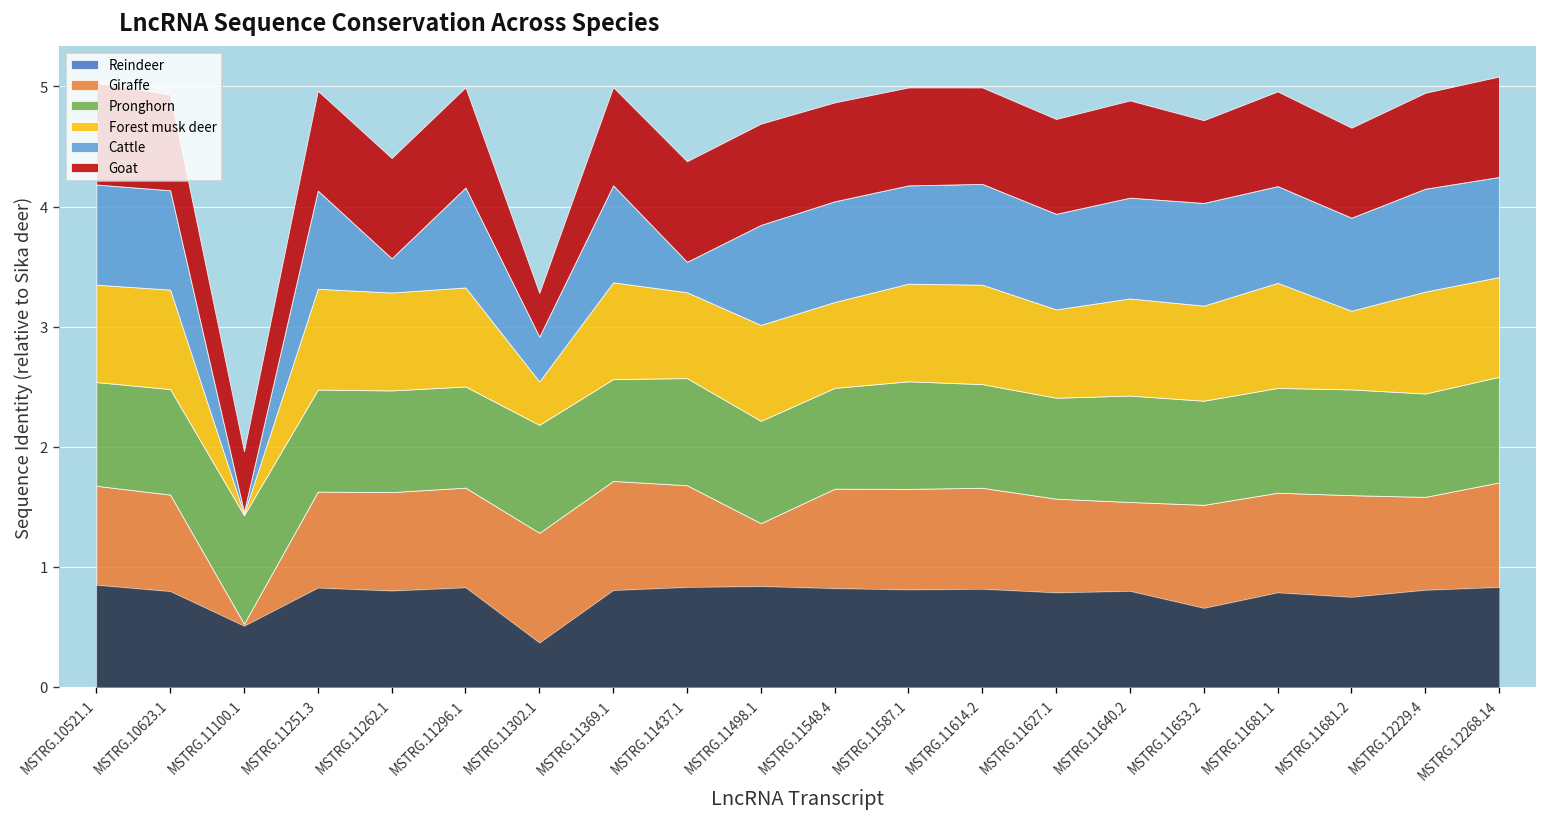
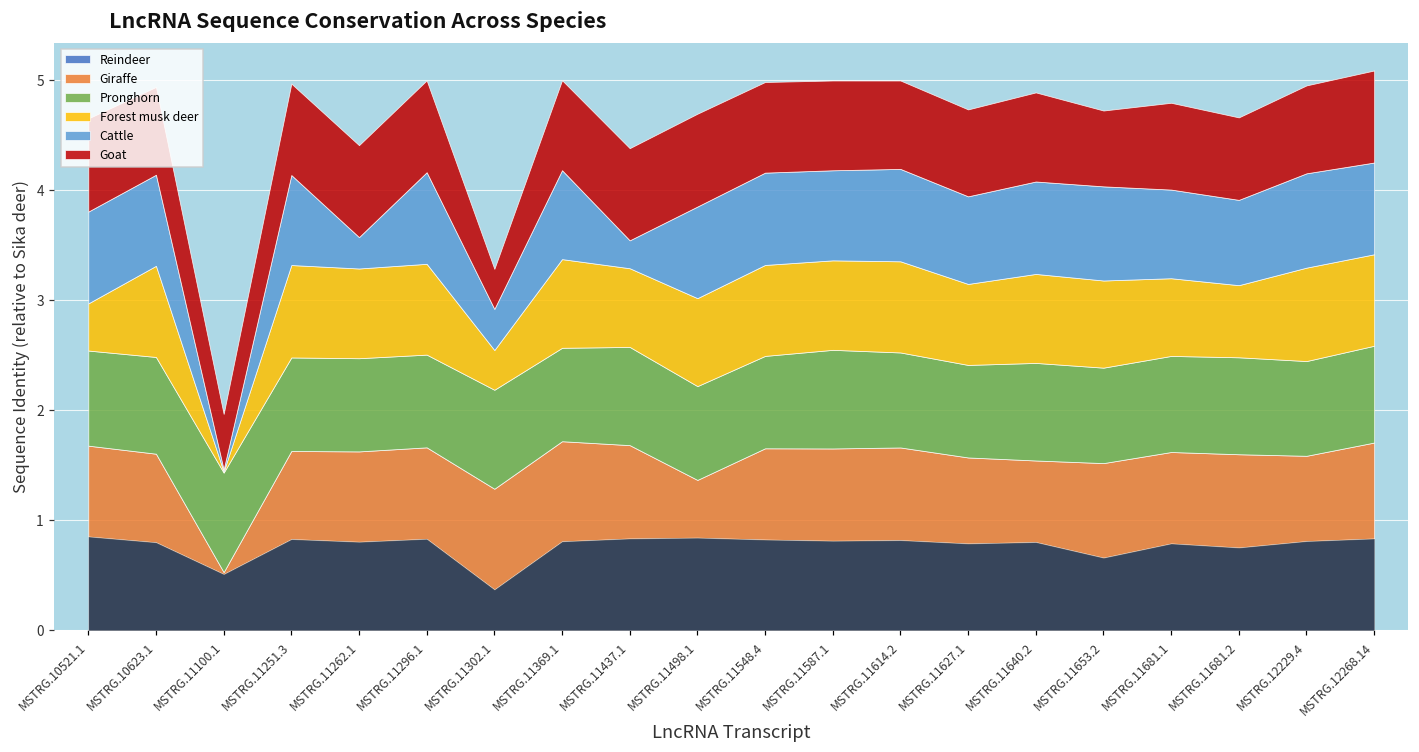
Forest musk deer, MSTRG.10521.1: 0.81 -> 0.43
Forest musk deer, MSTRG.11548.4: 0.71 -> 0.83
Forest musk deer, MSTRG.11681.1: 0.87 -> 0.71
